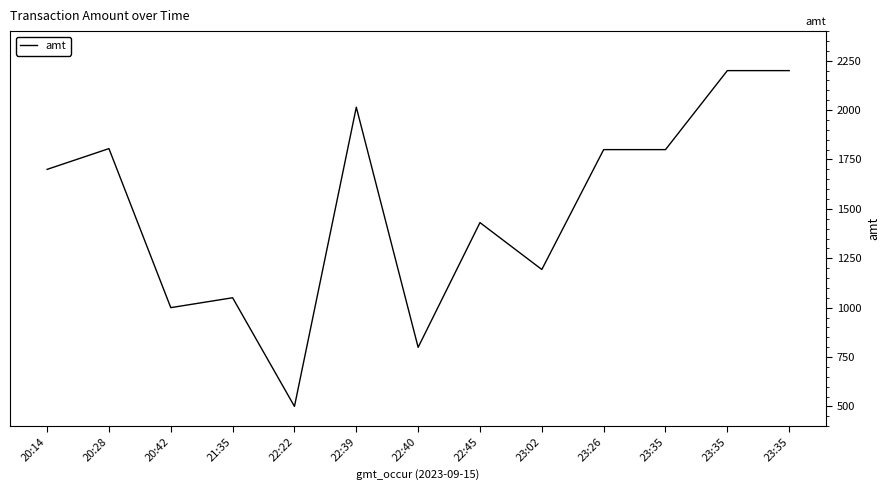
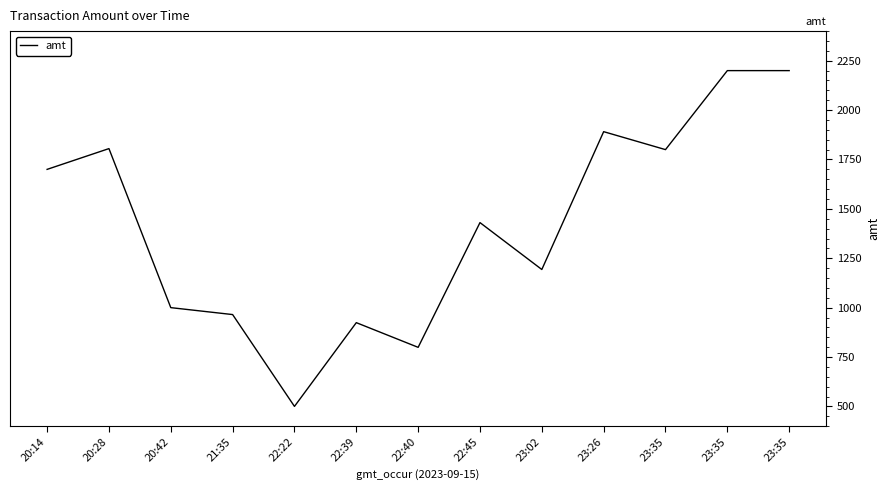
21:35: 1050 -> 960
22:39: 2010 -> 920
23:26: 1800 -> 1890
